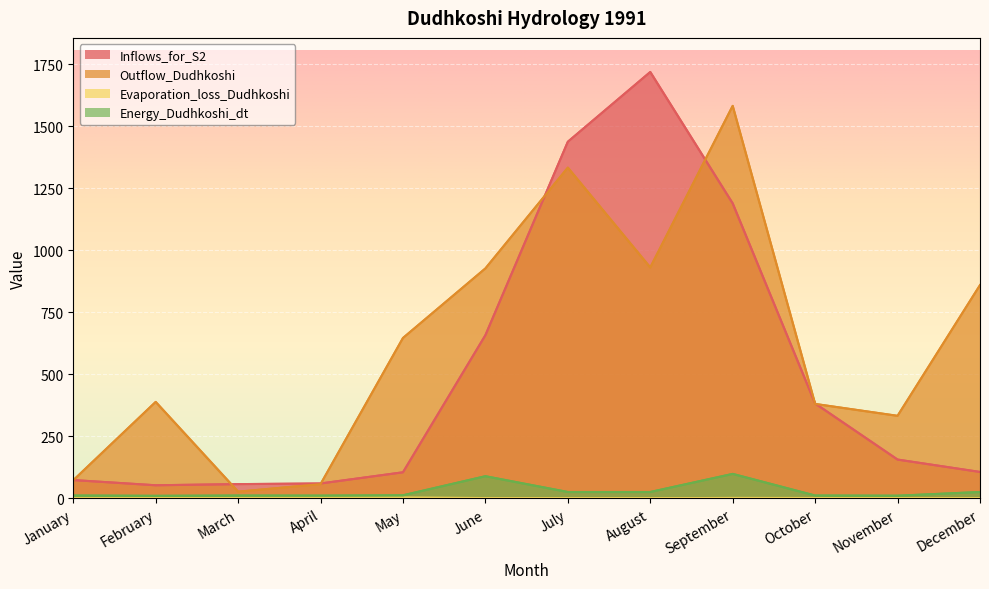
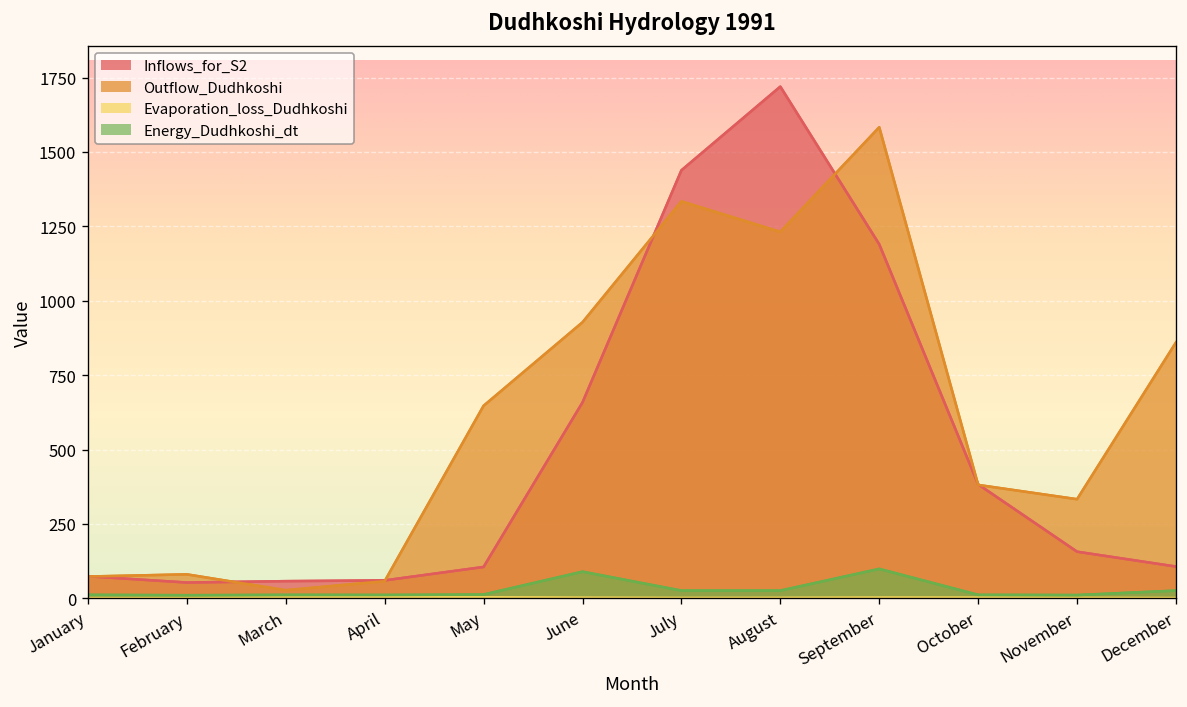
Outflow_Dudhkoshi, February: 390 -> 80
Outflow_Dudhkoshi, August: 930 -> 1230
